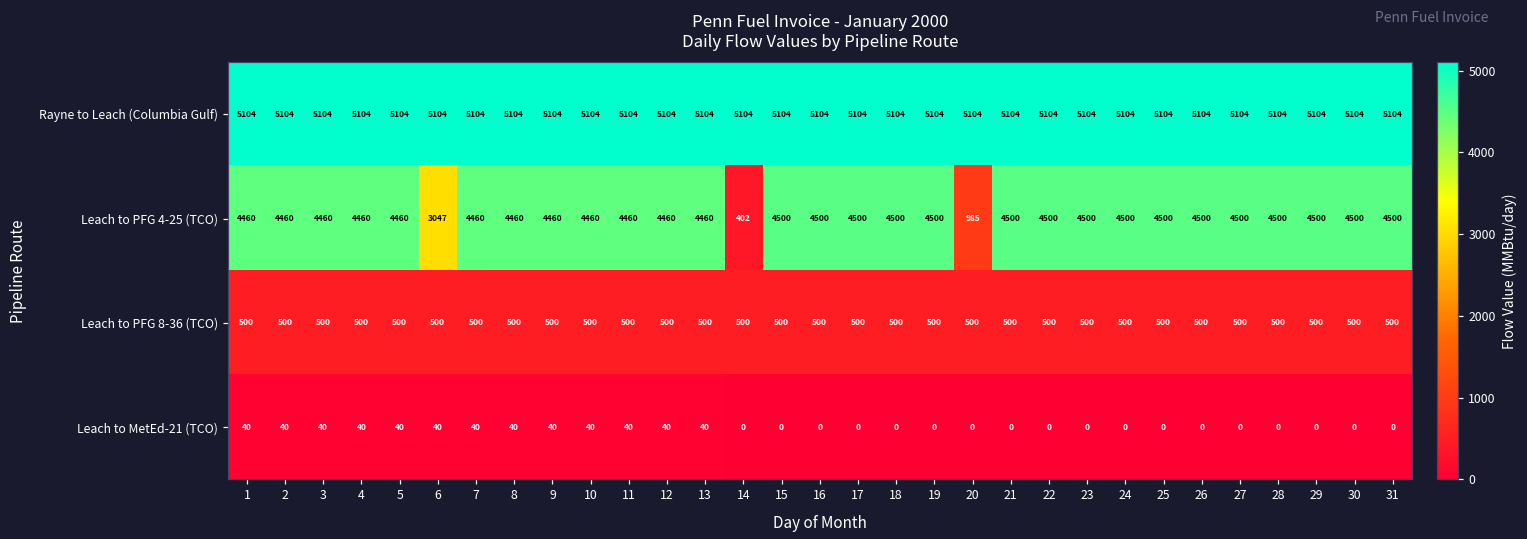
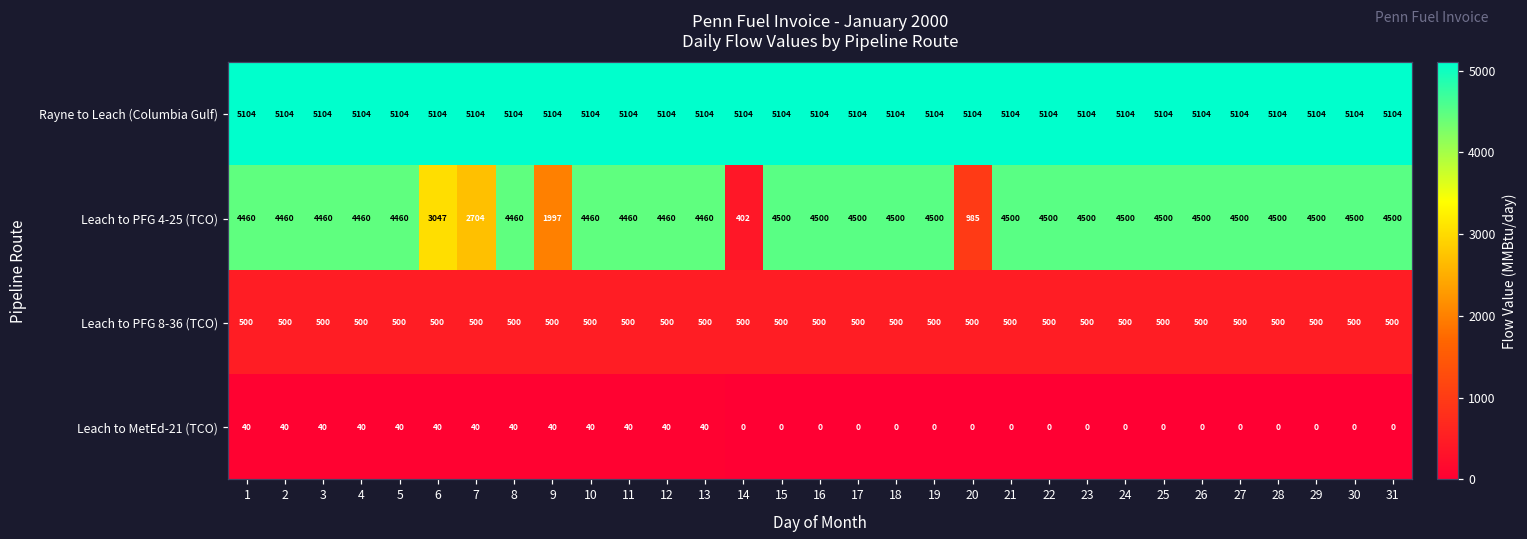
Leach to PFG 4-25 (TCO), 7: 4460 -> 2704
Leach to PFG 4-25 (TCO), 9: 4460 -> 1997
